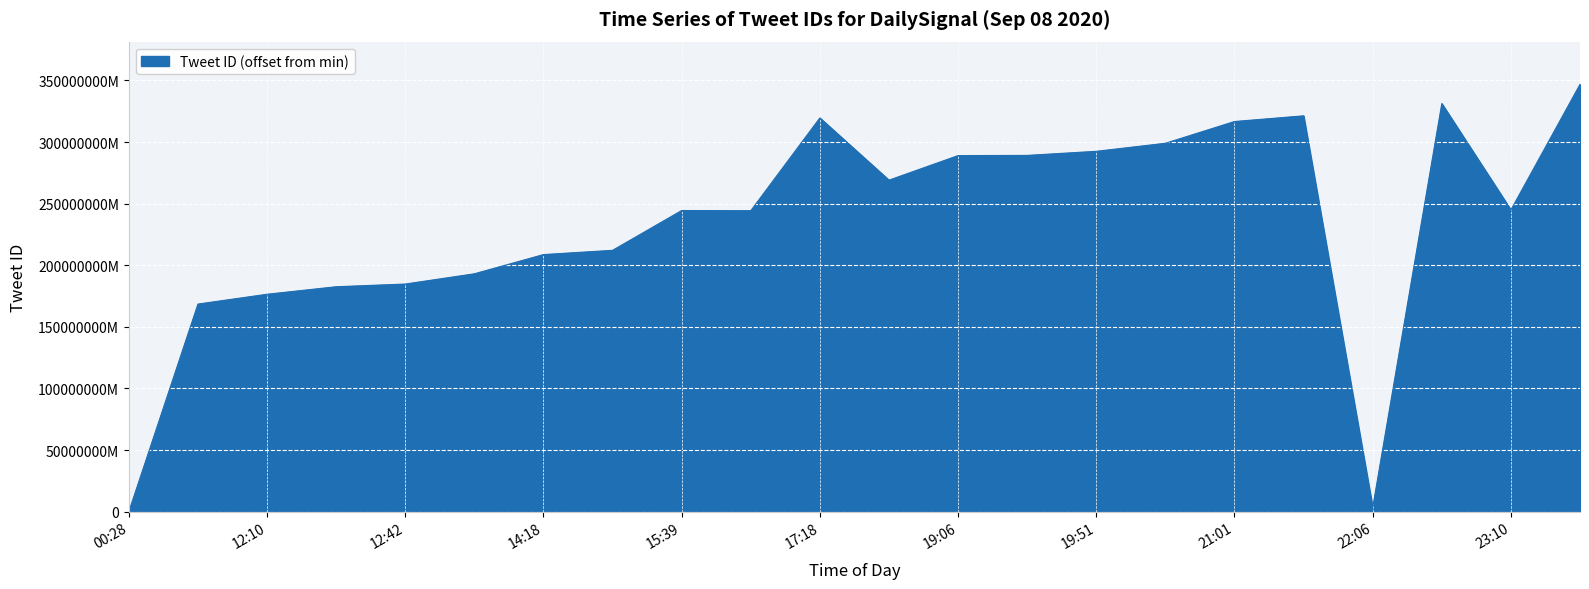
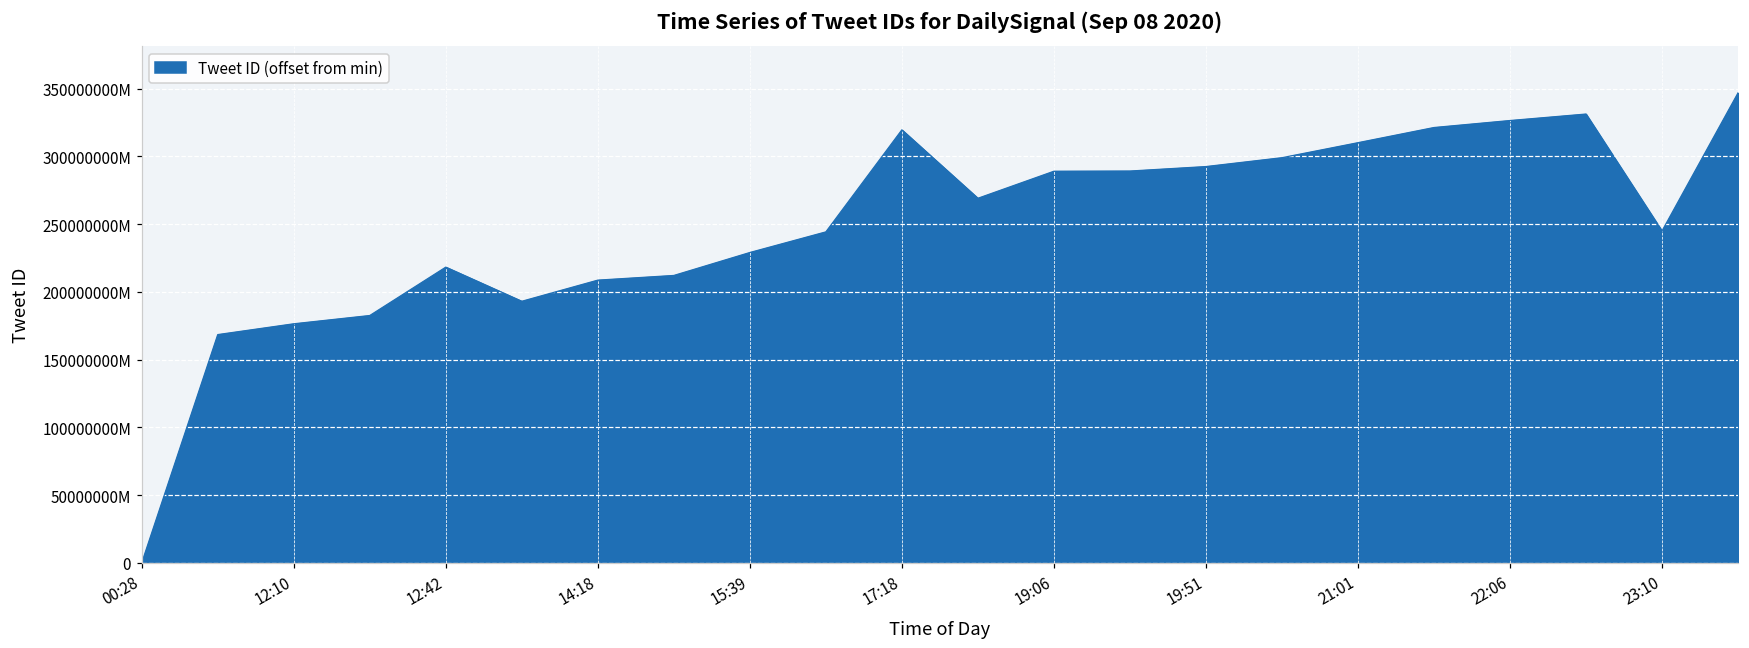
12:42: 185000000000000 -> 218000000000000
15:39: 244000000000000 -> 229000000000000
21:01: 317000000000000 -> 310000000000000
22:06: 3000000000000 -> 326000000000000
